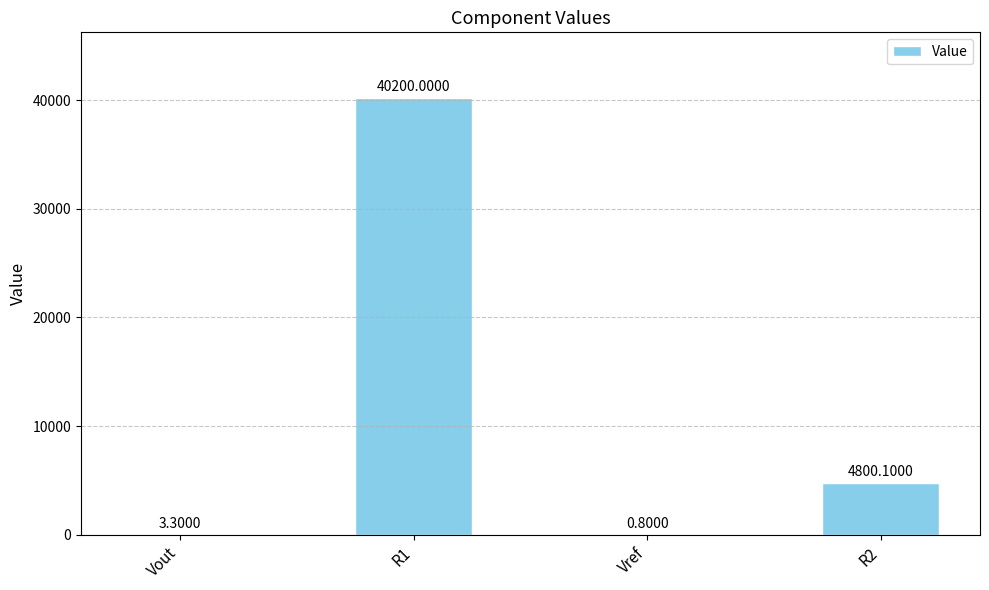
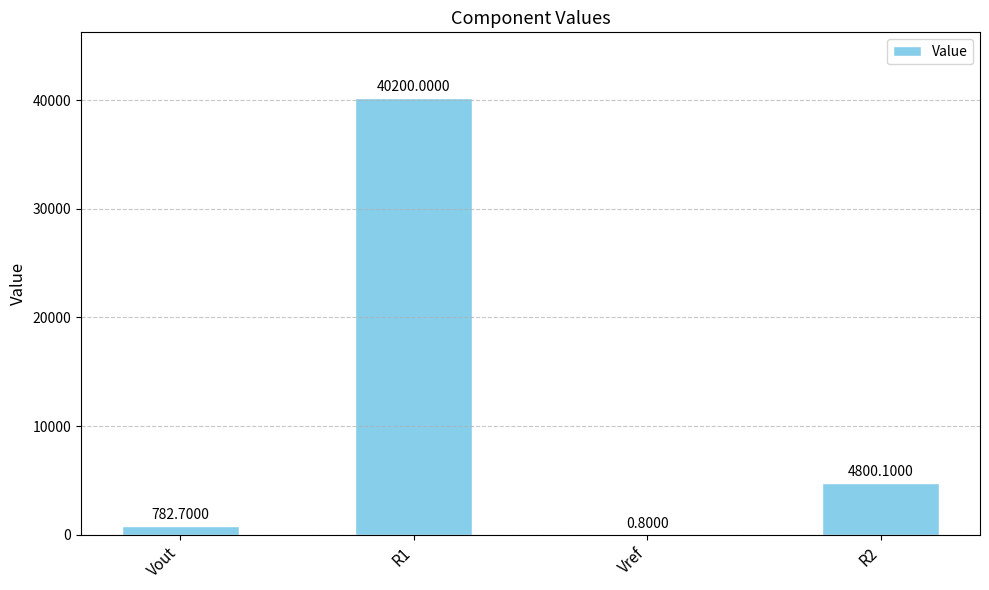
Vout: 3.3000 -> 782.7000
